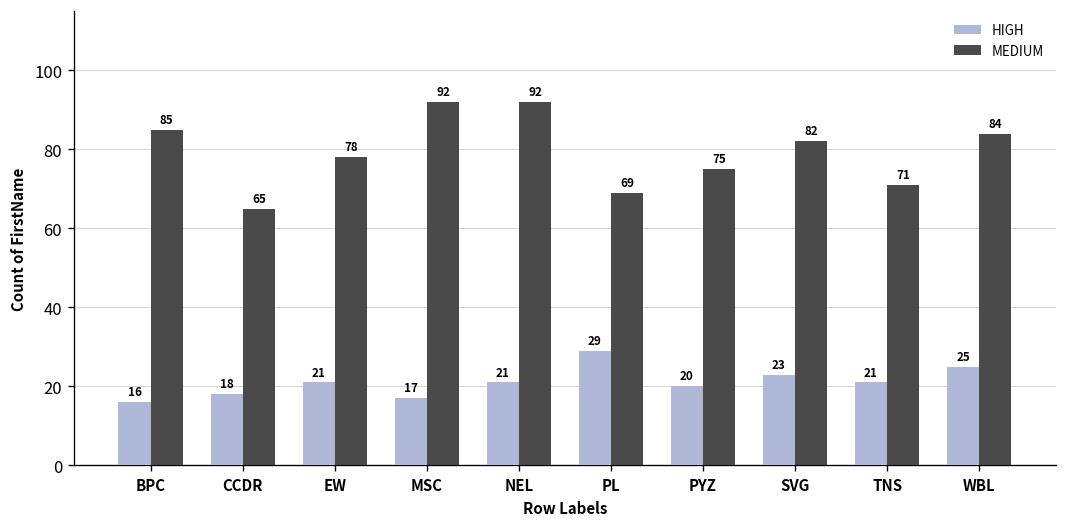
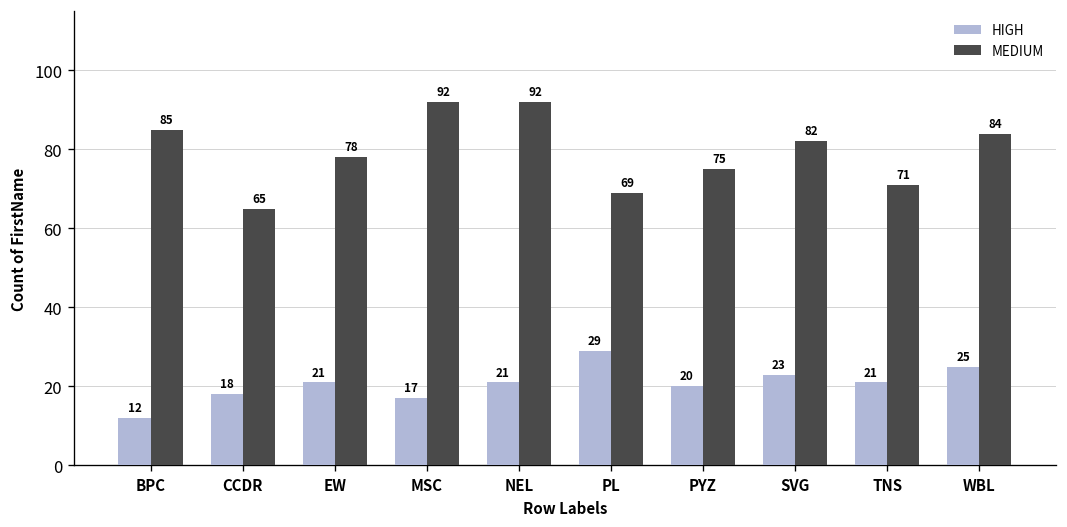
HIGH, BPC: 16 -> 12
